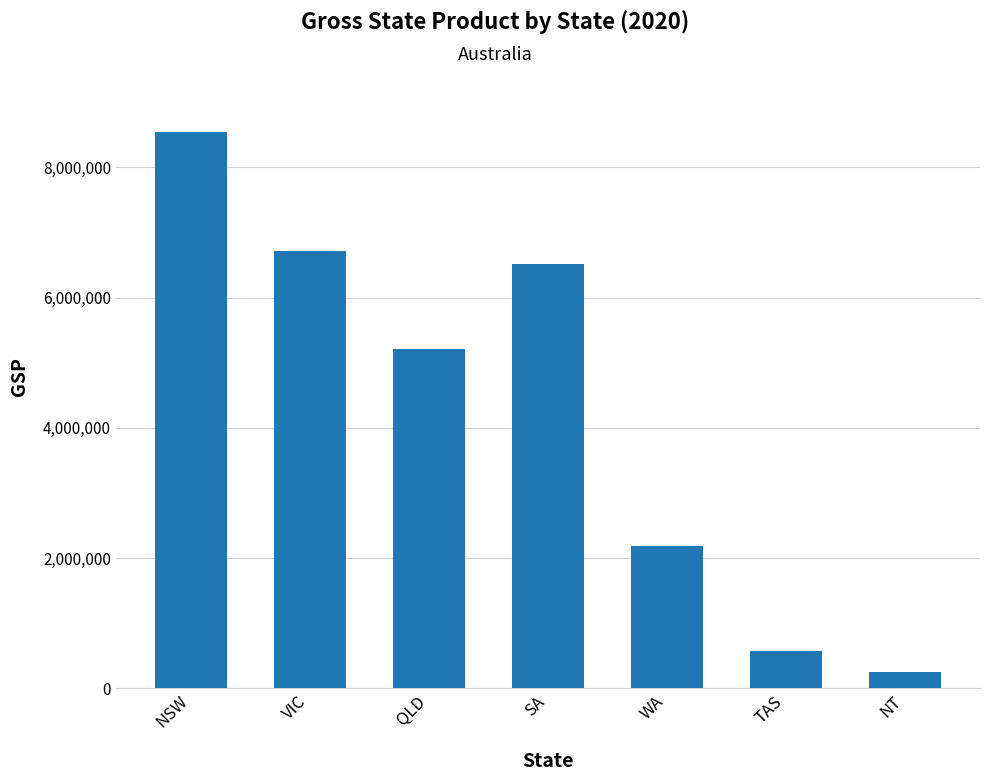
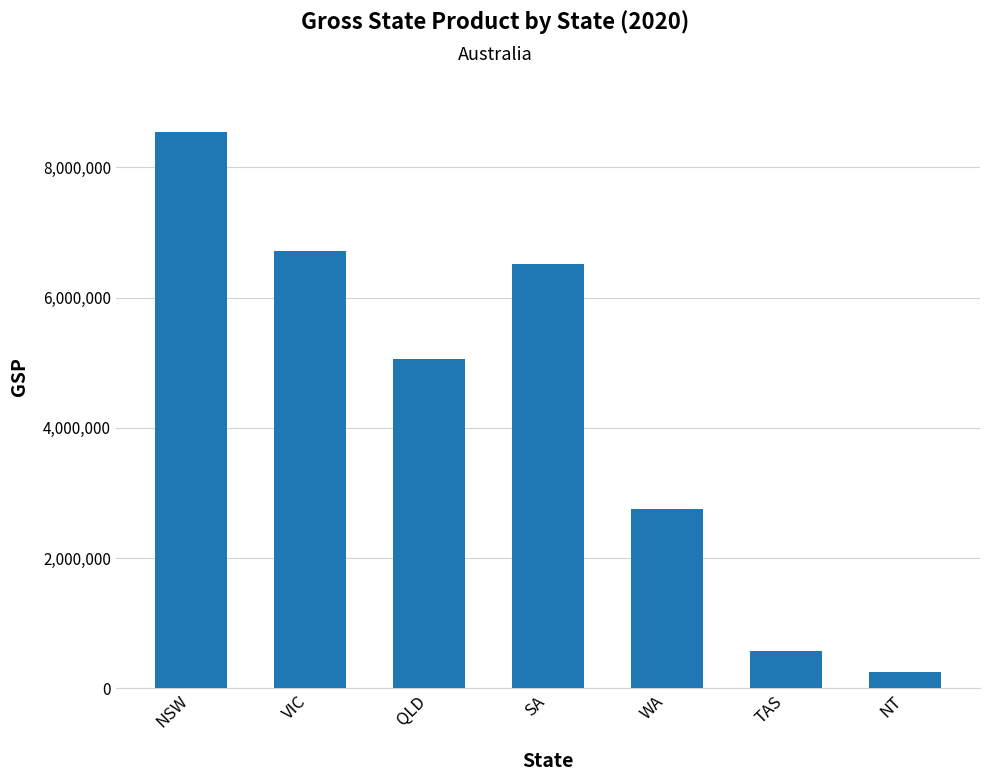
QLD: 5,200,000 -> 5,100,000
WA: 2,200,000 -> 2,700,000
